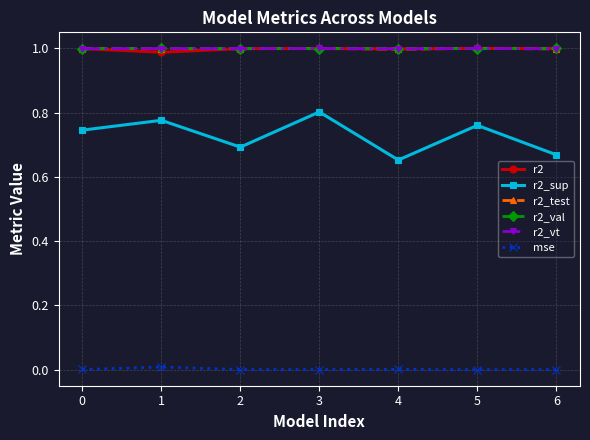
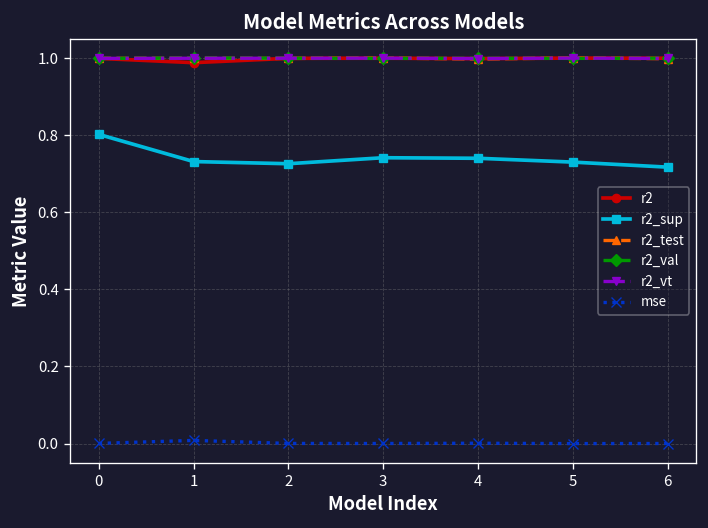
r2_sup, 0: 0.75 -> 0.80
r2_sup, 1: 0.78 -> 0.73
r2_sup, 2: 0.69 -> 0.73
r2_sup, 3: 0.80 -> 0.74
r2_sup, 4: 0.65 -> 0.74
r2_sup, 5: 0.76 -> 0.73
r2_sup, 6: 0.67 -> 0.72
